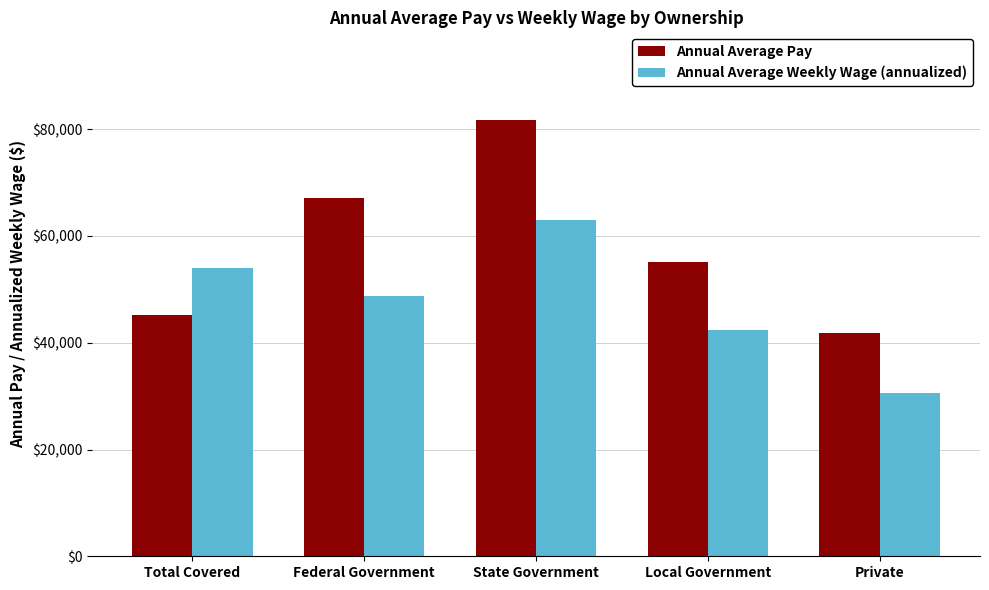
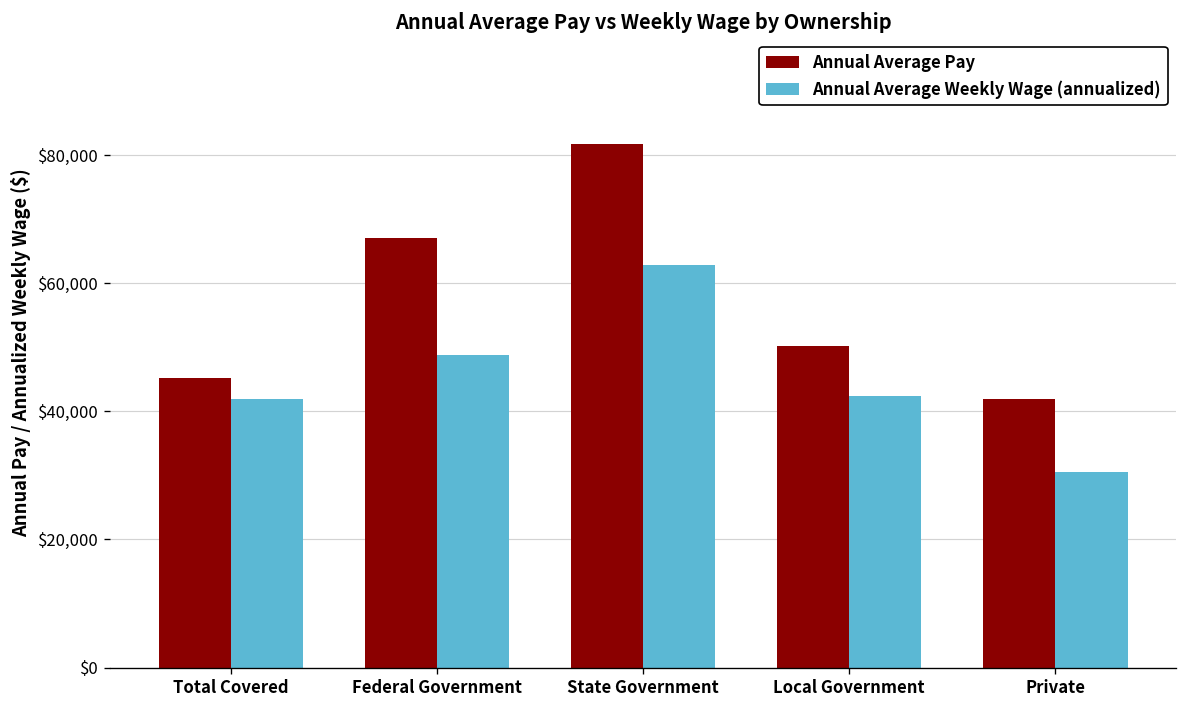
Annual Average Weekly Wage (annualized), Total Covered: $54,000 -> $42,000
Annual Average Pay, Local Government: $55,000 -> $50,000
